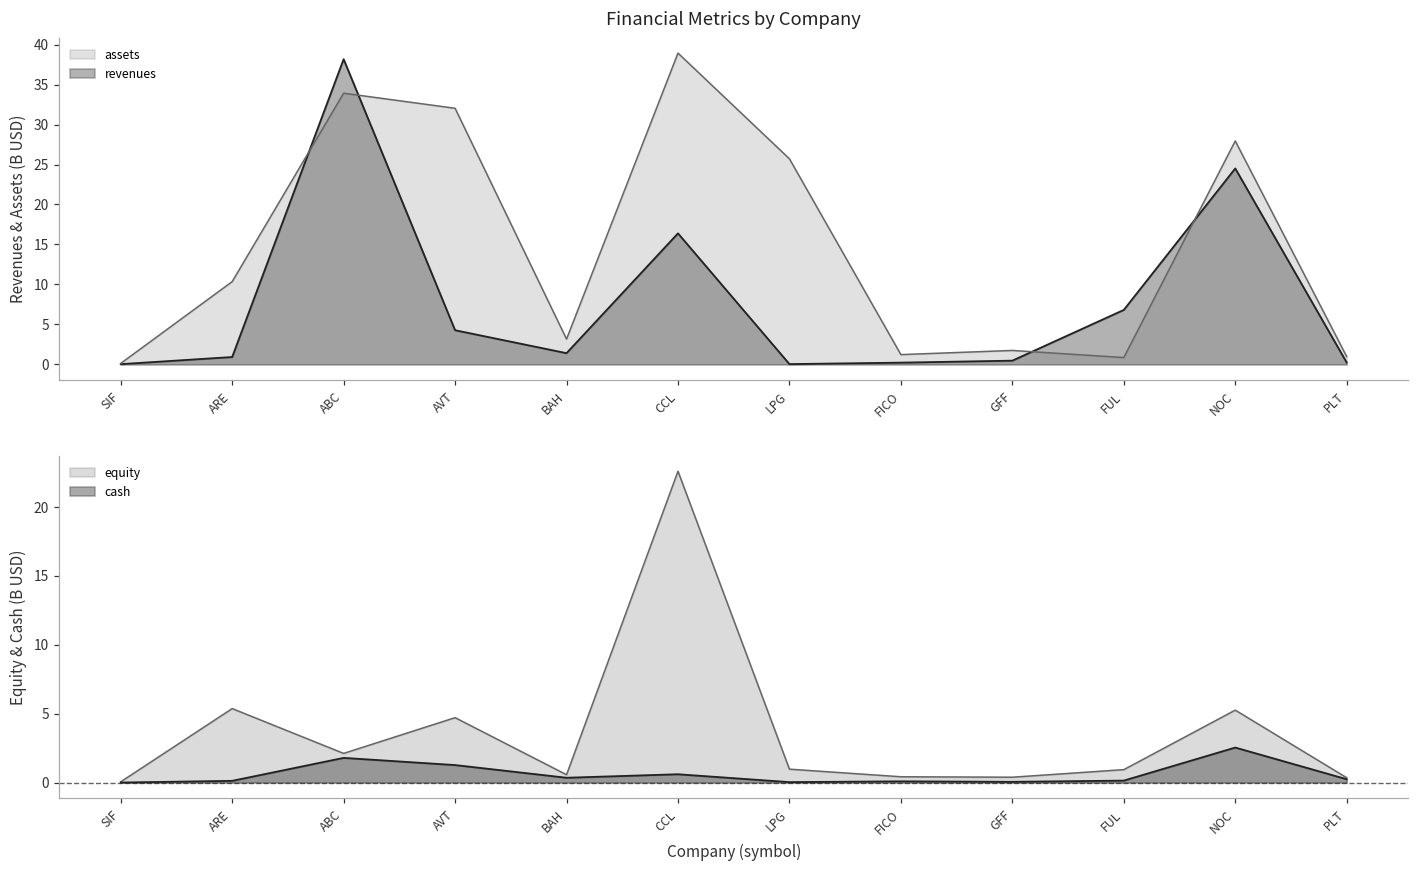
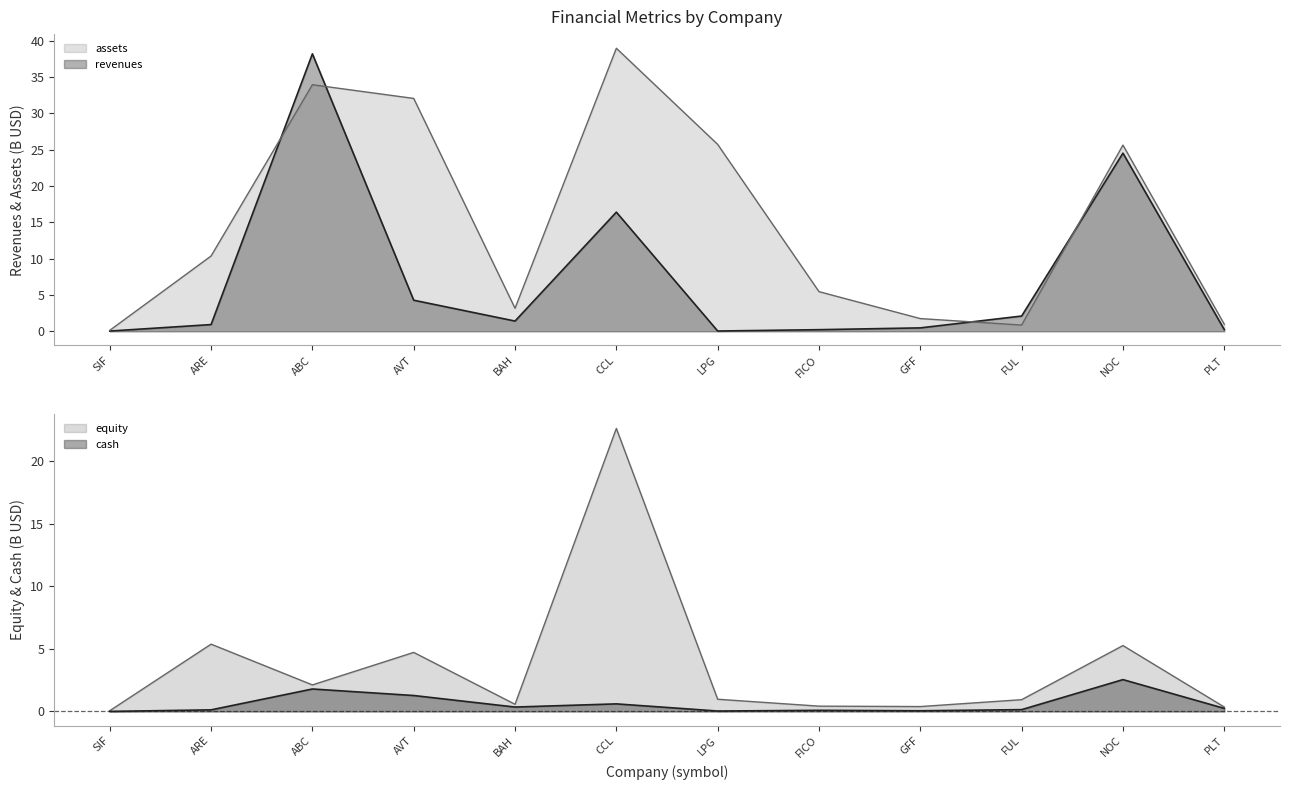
Financial Metrics by Company, assets, FICO: 1 -> 5
Financial Metrics by Company, revenues, FUL: 7 -> 2
Financial Metrics by Company, assets, NOC: 28 -> 26
